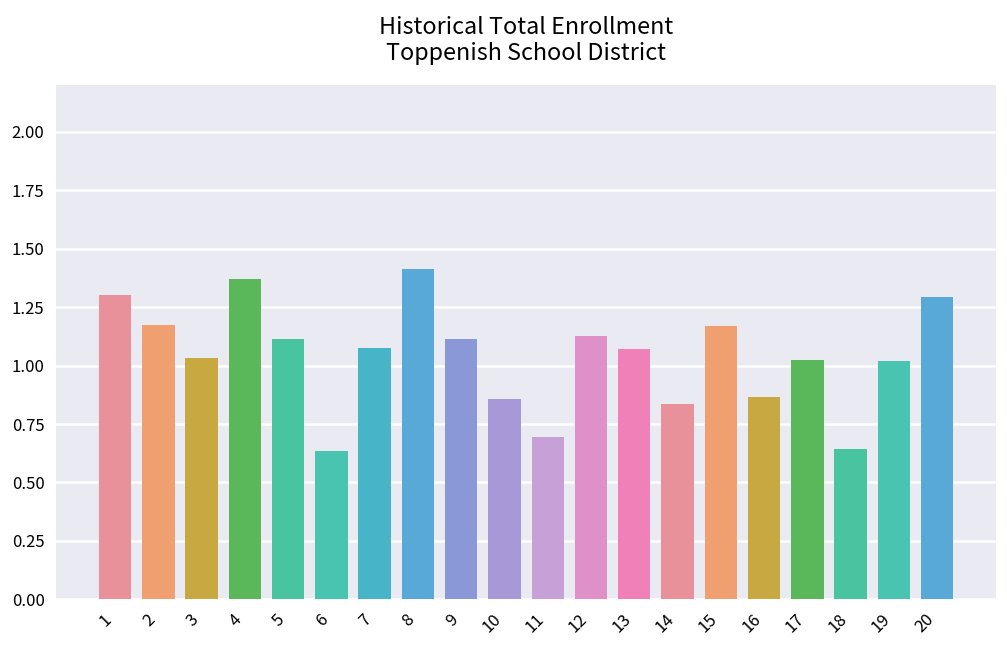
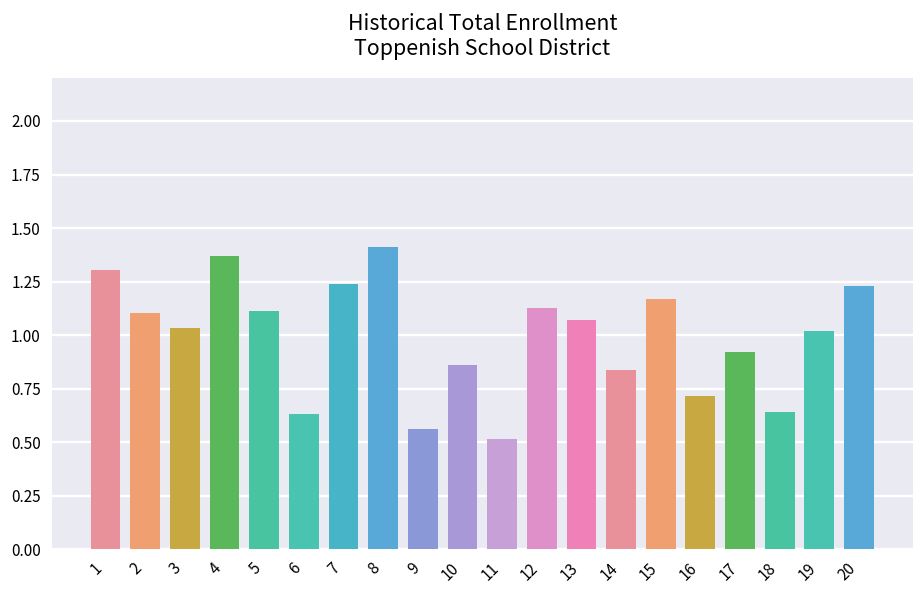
2: 1.17 -> 1.11
7: 1.07 -> 1.24
9: 1.11 -> 0.56
11: 0.69 -> 0.52
16: 0.86 -> 0.72
17: 1.03 -> 0.92
20: 1.29 -> 1.23
